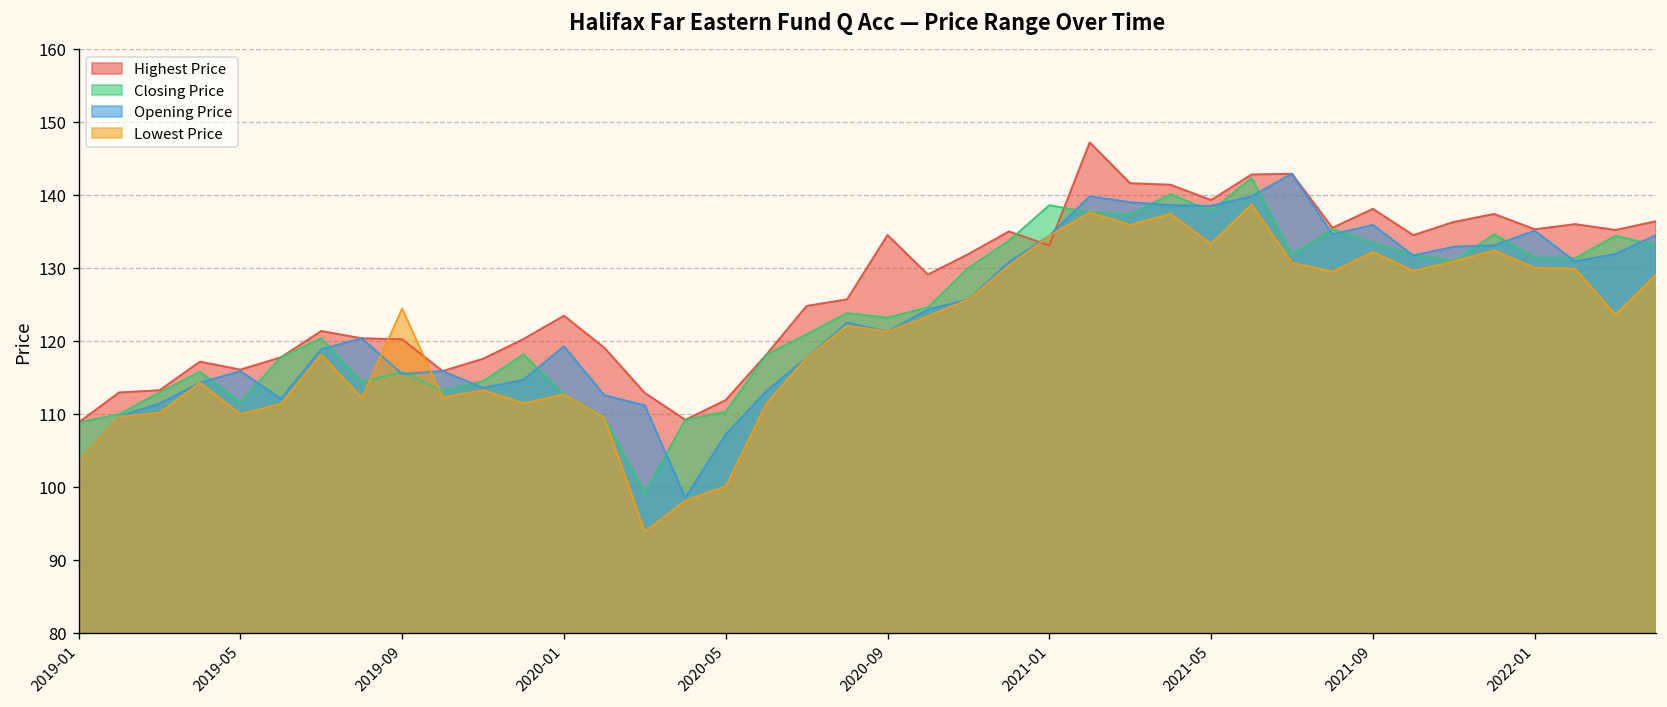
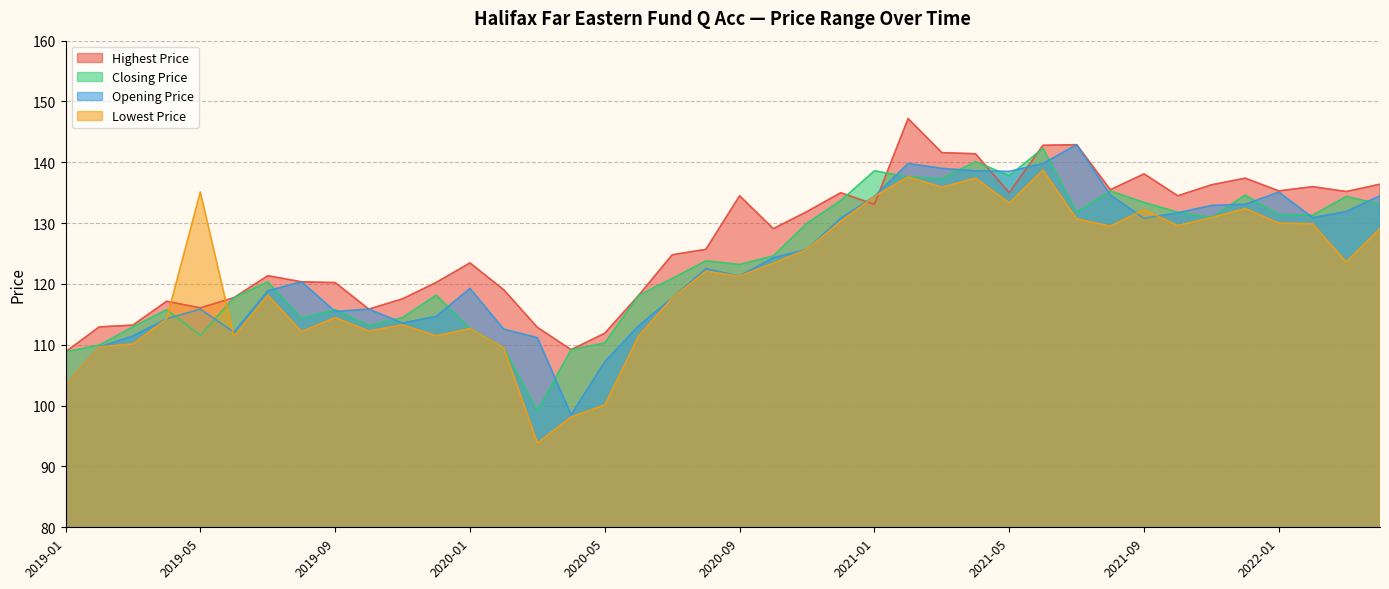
Lowest Price, 2019-05: 110 -> 135
Lowest Price, 2019-09: 124 -> 114
Highest Price, 2021-05: 139 -> 135
Opening Price, 2021-09: 136 -> 131
